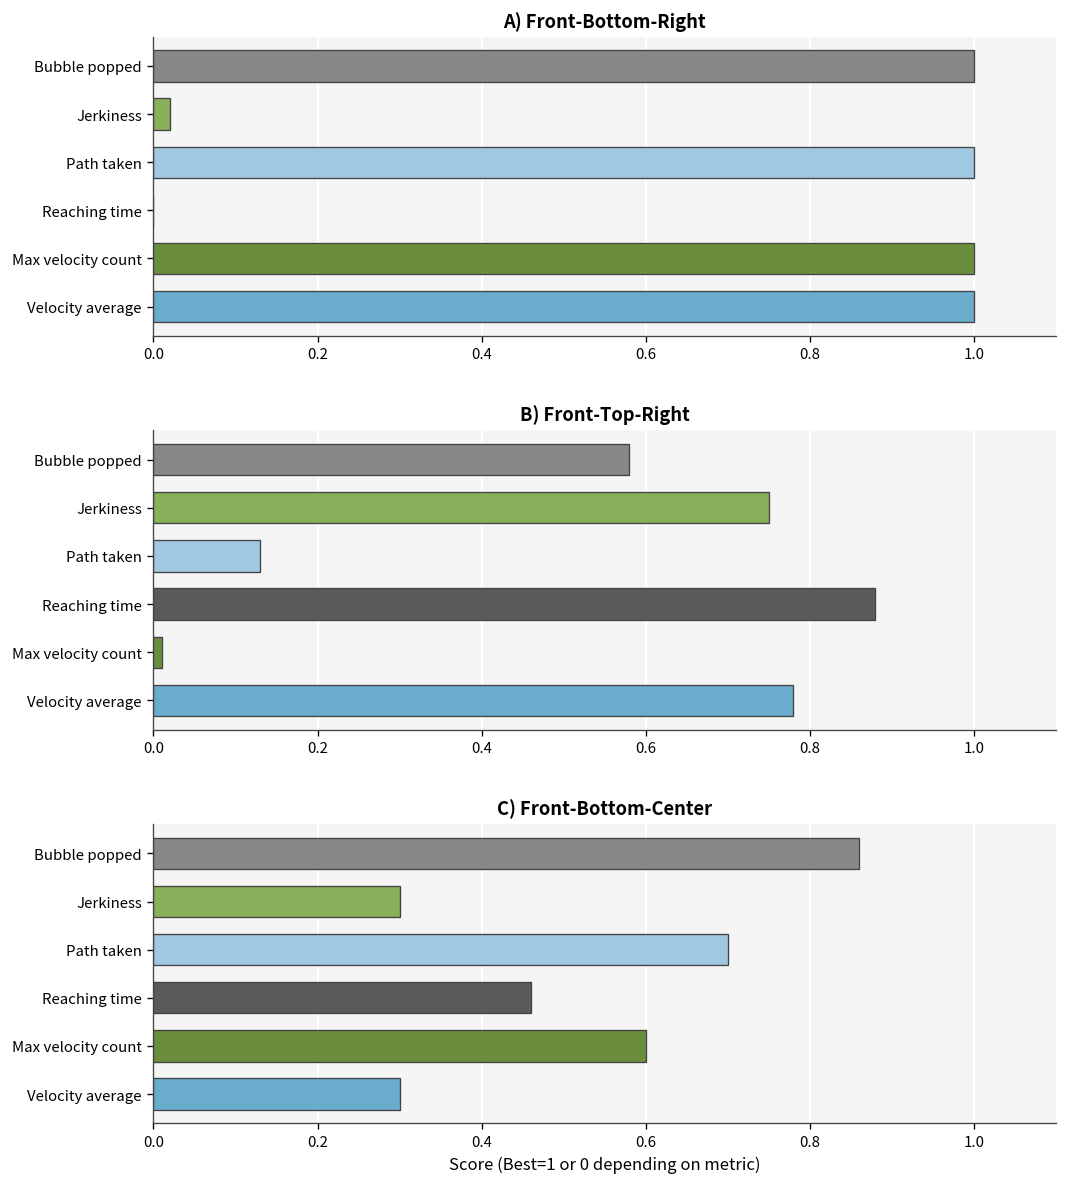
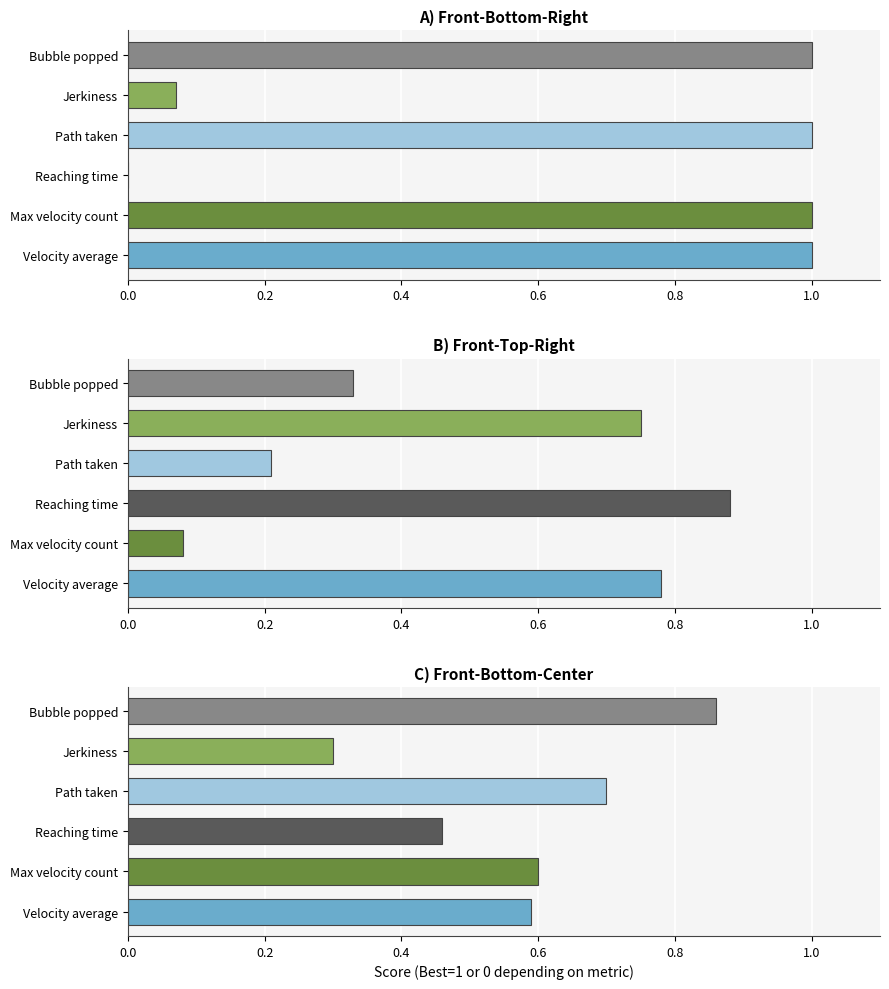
A) Front-Bottom-Right, Jerkiness: 0.02 -> 0.07
B) Front-Top-Right, Bubble popped: 0.58 -> 0.33
B) Front-Top-Right, Path taken: 0.13 -> 0.21
B) Front-Top-Right, Max velocity count: 0.01 -> 0.08
C) Front-Bottom-Center, Velocity average: 0.30 -> 0.59
